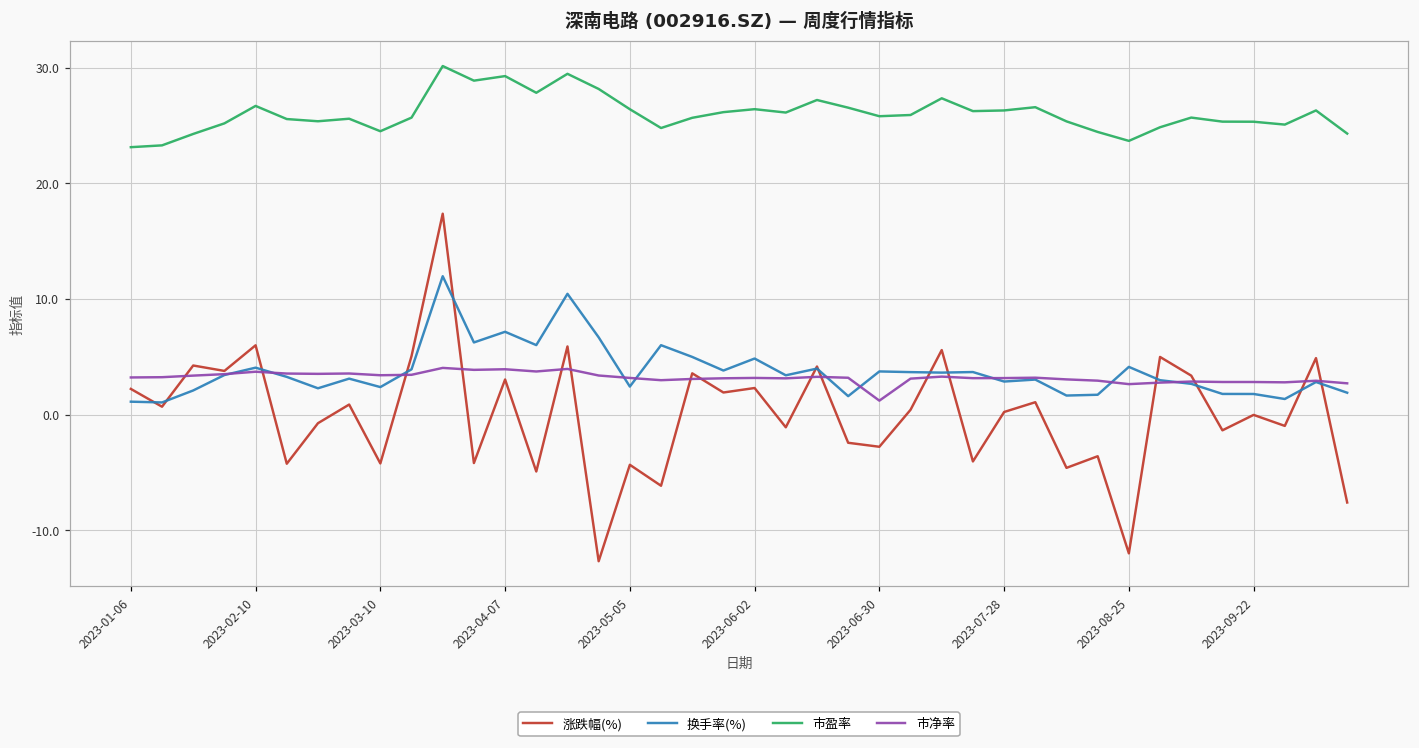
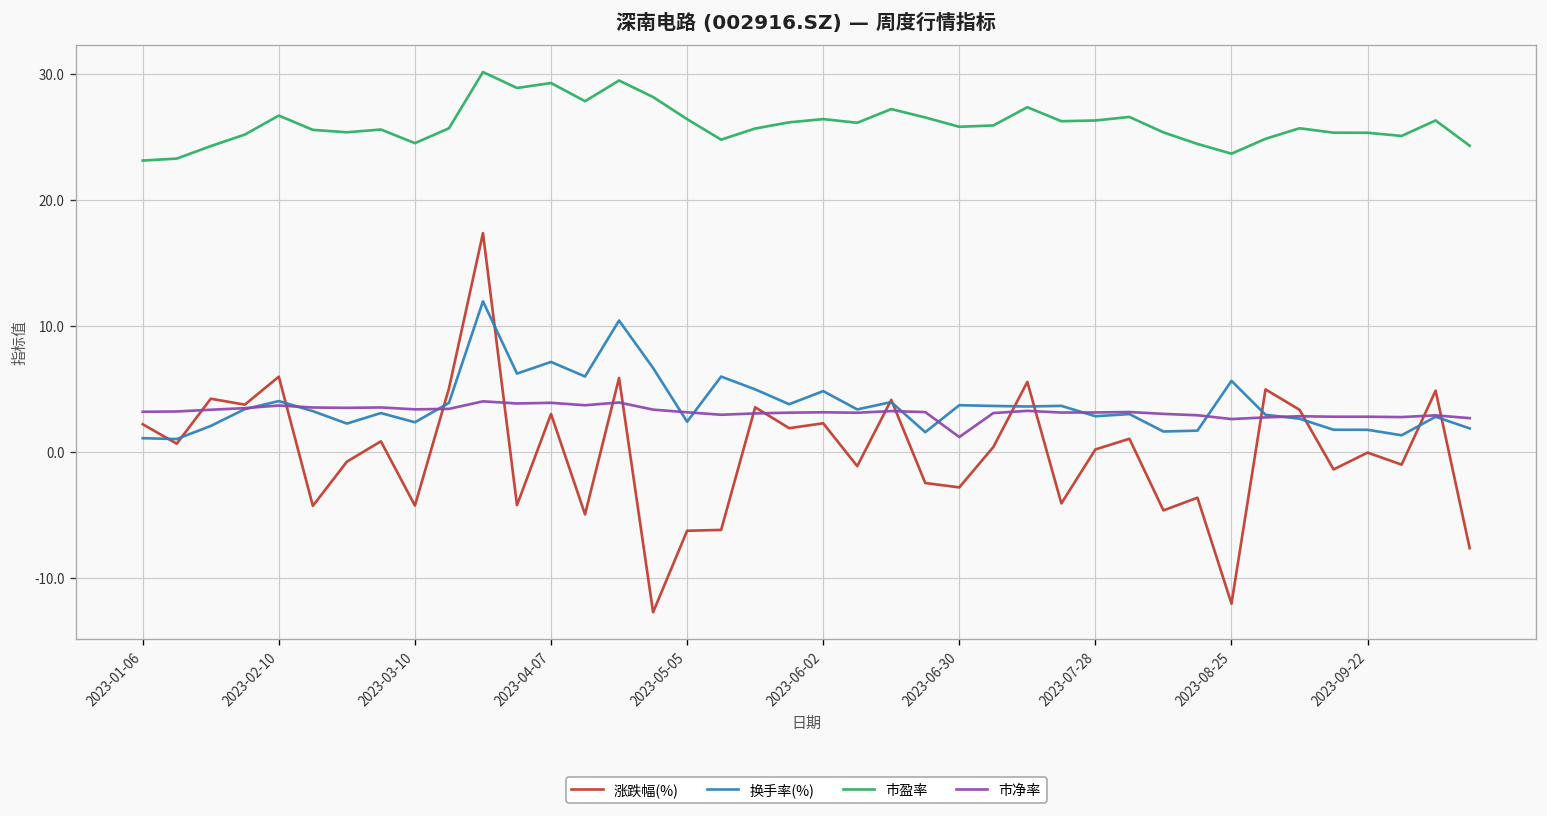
涨跌幅(%), 2023-05-05: -4.3 -> -6.2
换手率(%), 2023-08-25: 4.1 -> 5.7
